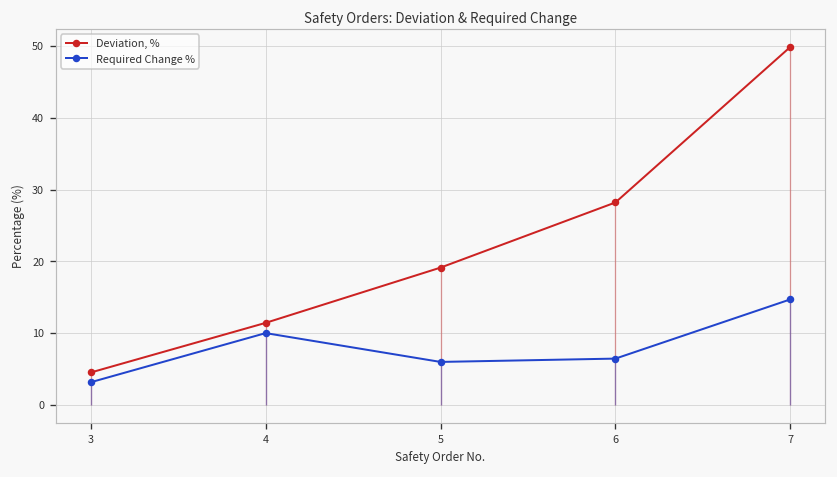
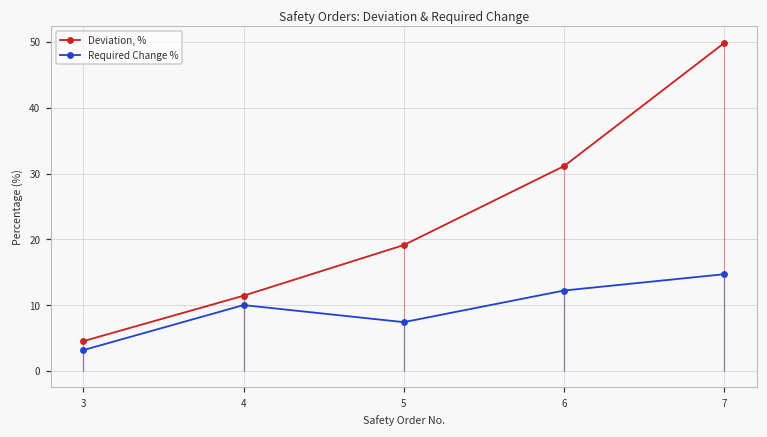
Required Change %, 5: 6 -> 7
Deviation, %, 6: 28 -> 31
Required Change %, 6: 6 -> 12
